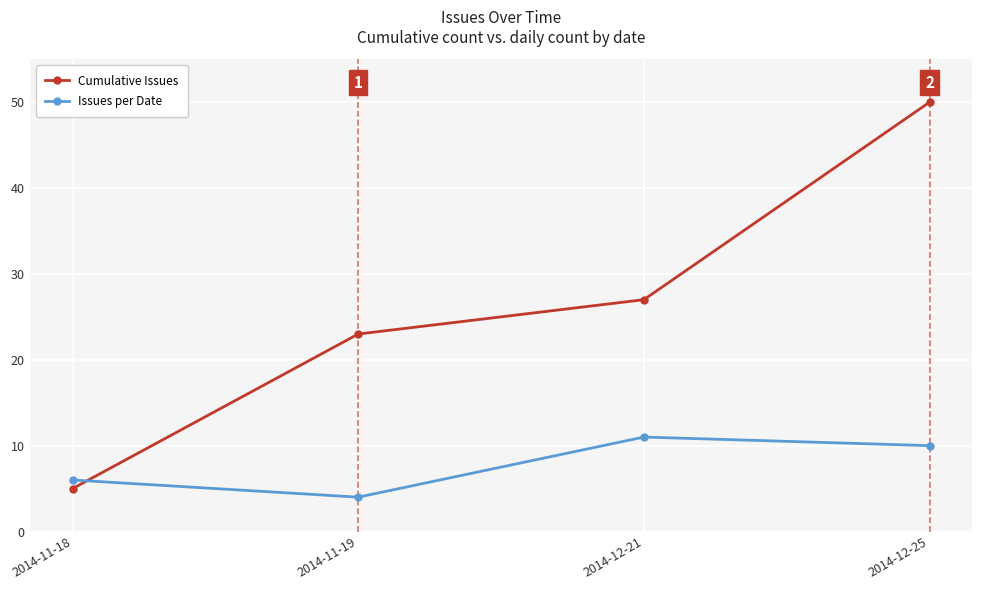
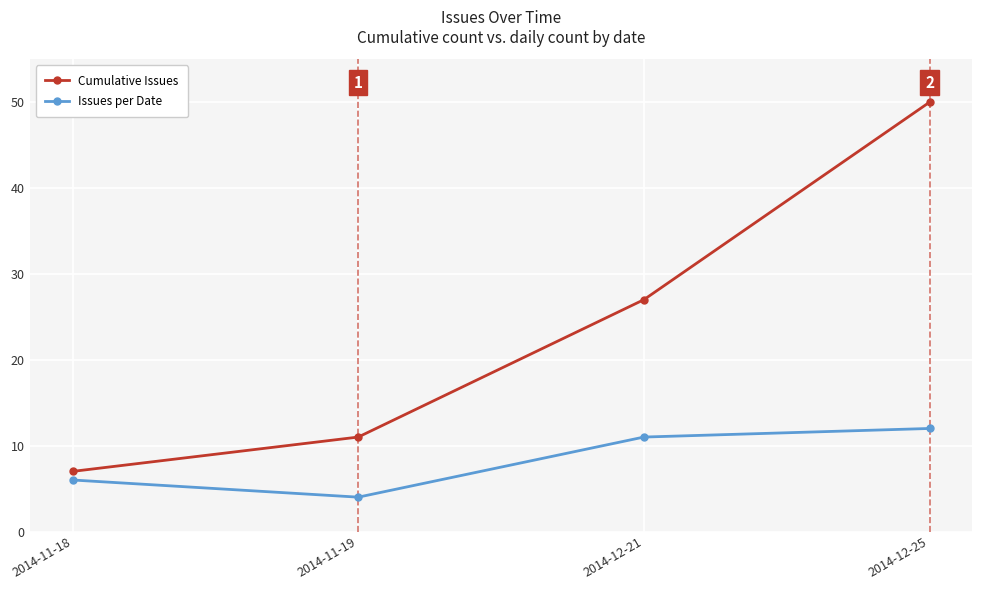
Cumulative Issues, 2014-11-18: 5 -> 7
Cumulative Issues, 2014-11-19: 23 -> 11
Issues per Date, 2014-12-25: 10 -> 12
